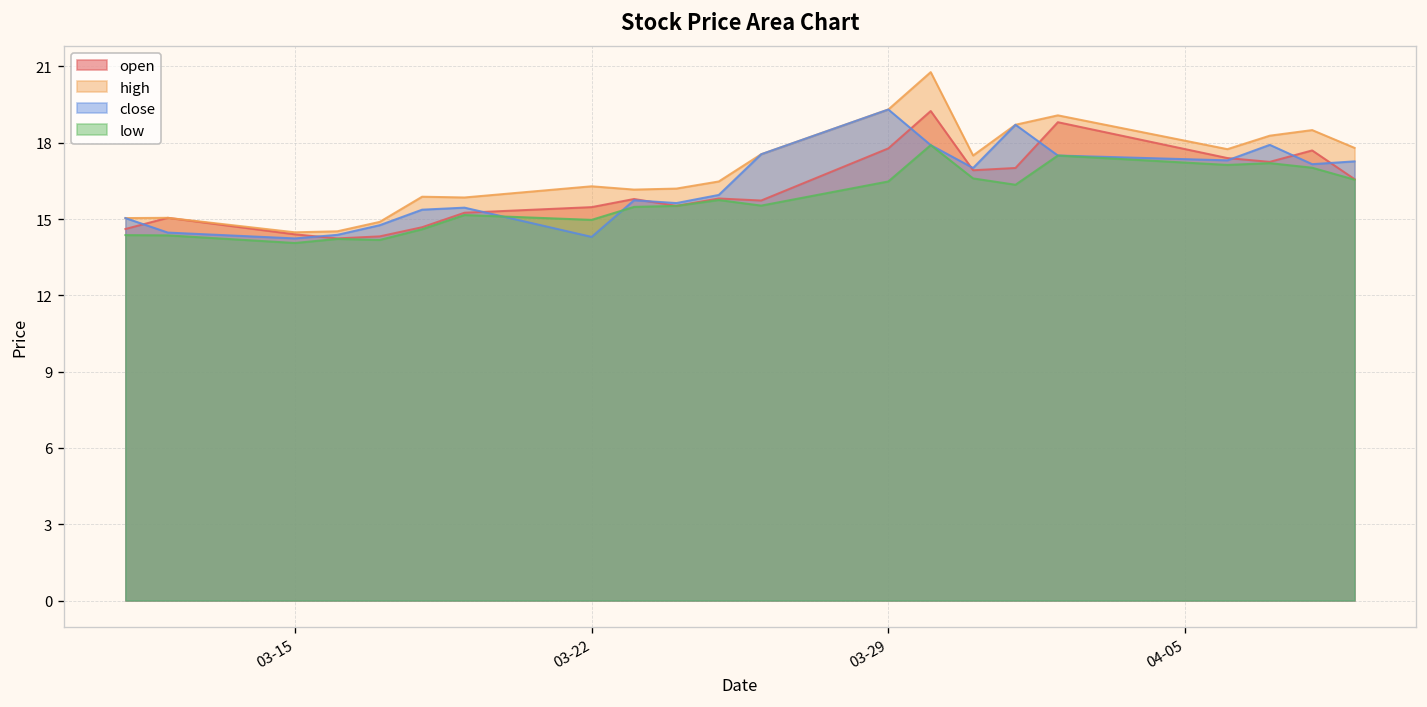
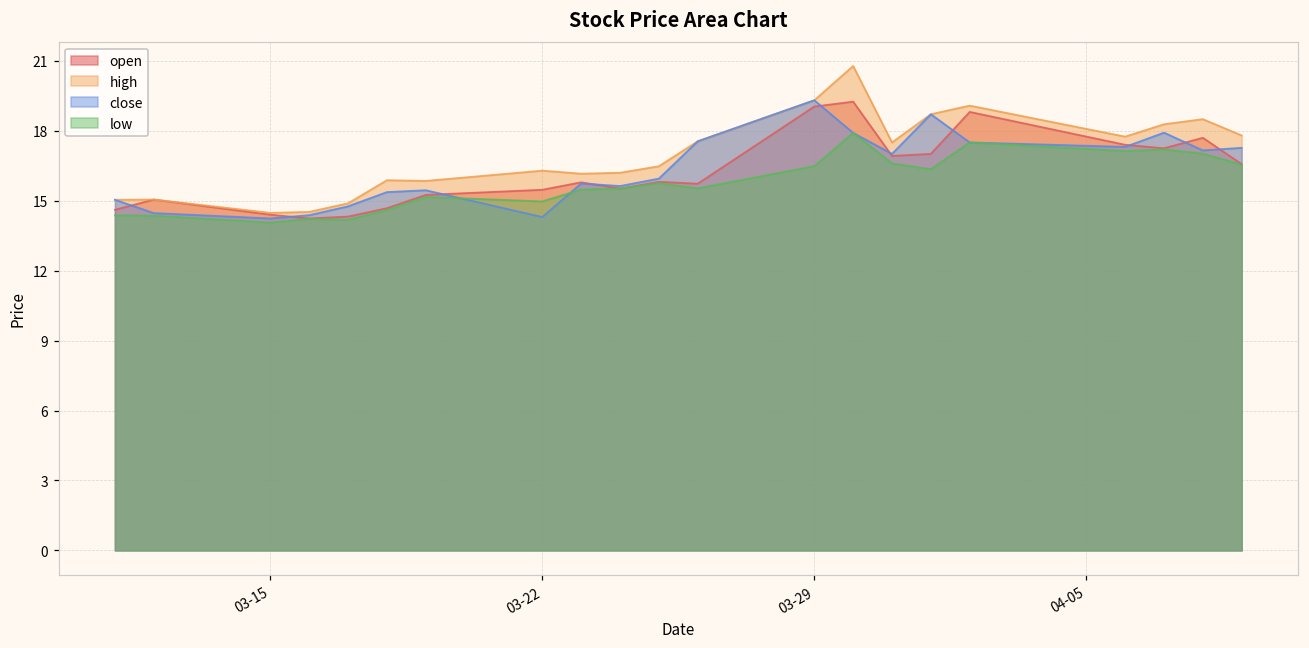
open, 03-29: 17.8 -> 19.0
